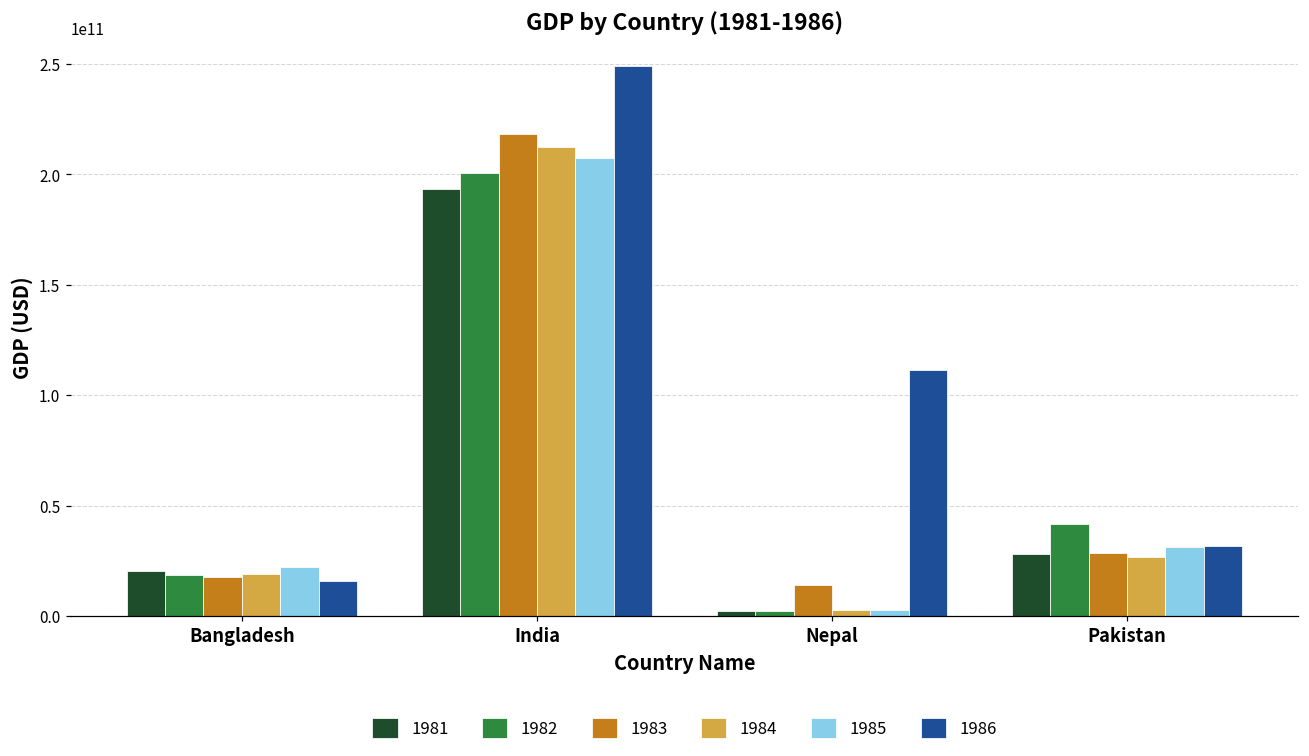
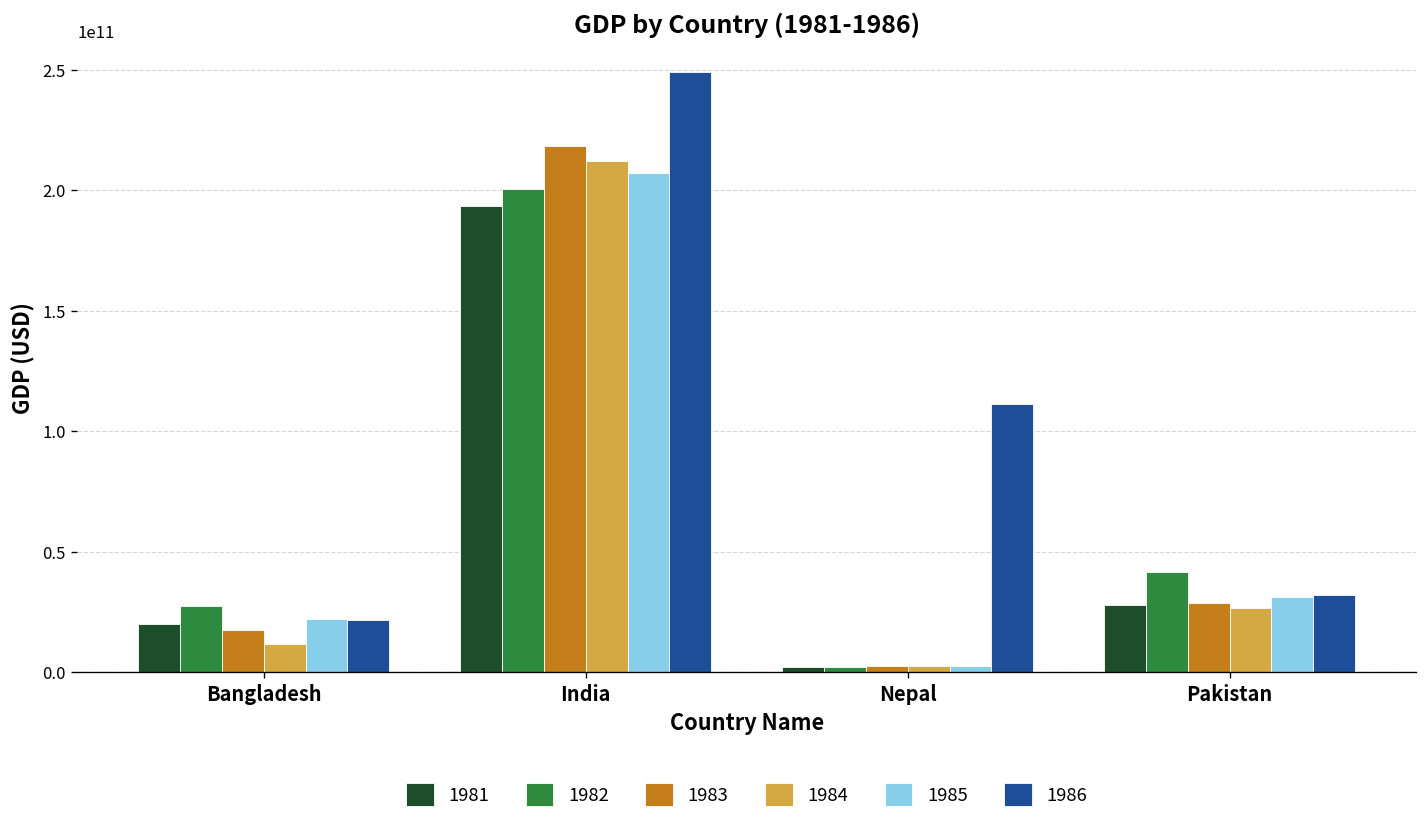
1982, Bangladesh: 19000000000 -> 27000000000
1984, Bangladesh: 19000000000 -> 12000000000
1986, Bangladesh: 16000000000 -> 22000000000
1983, Nepal: 14000000000 -> 2000000000
